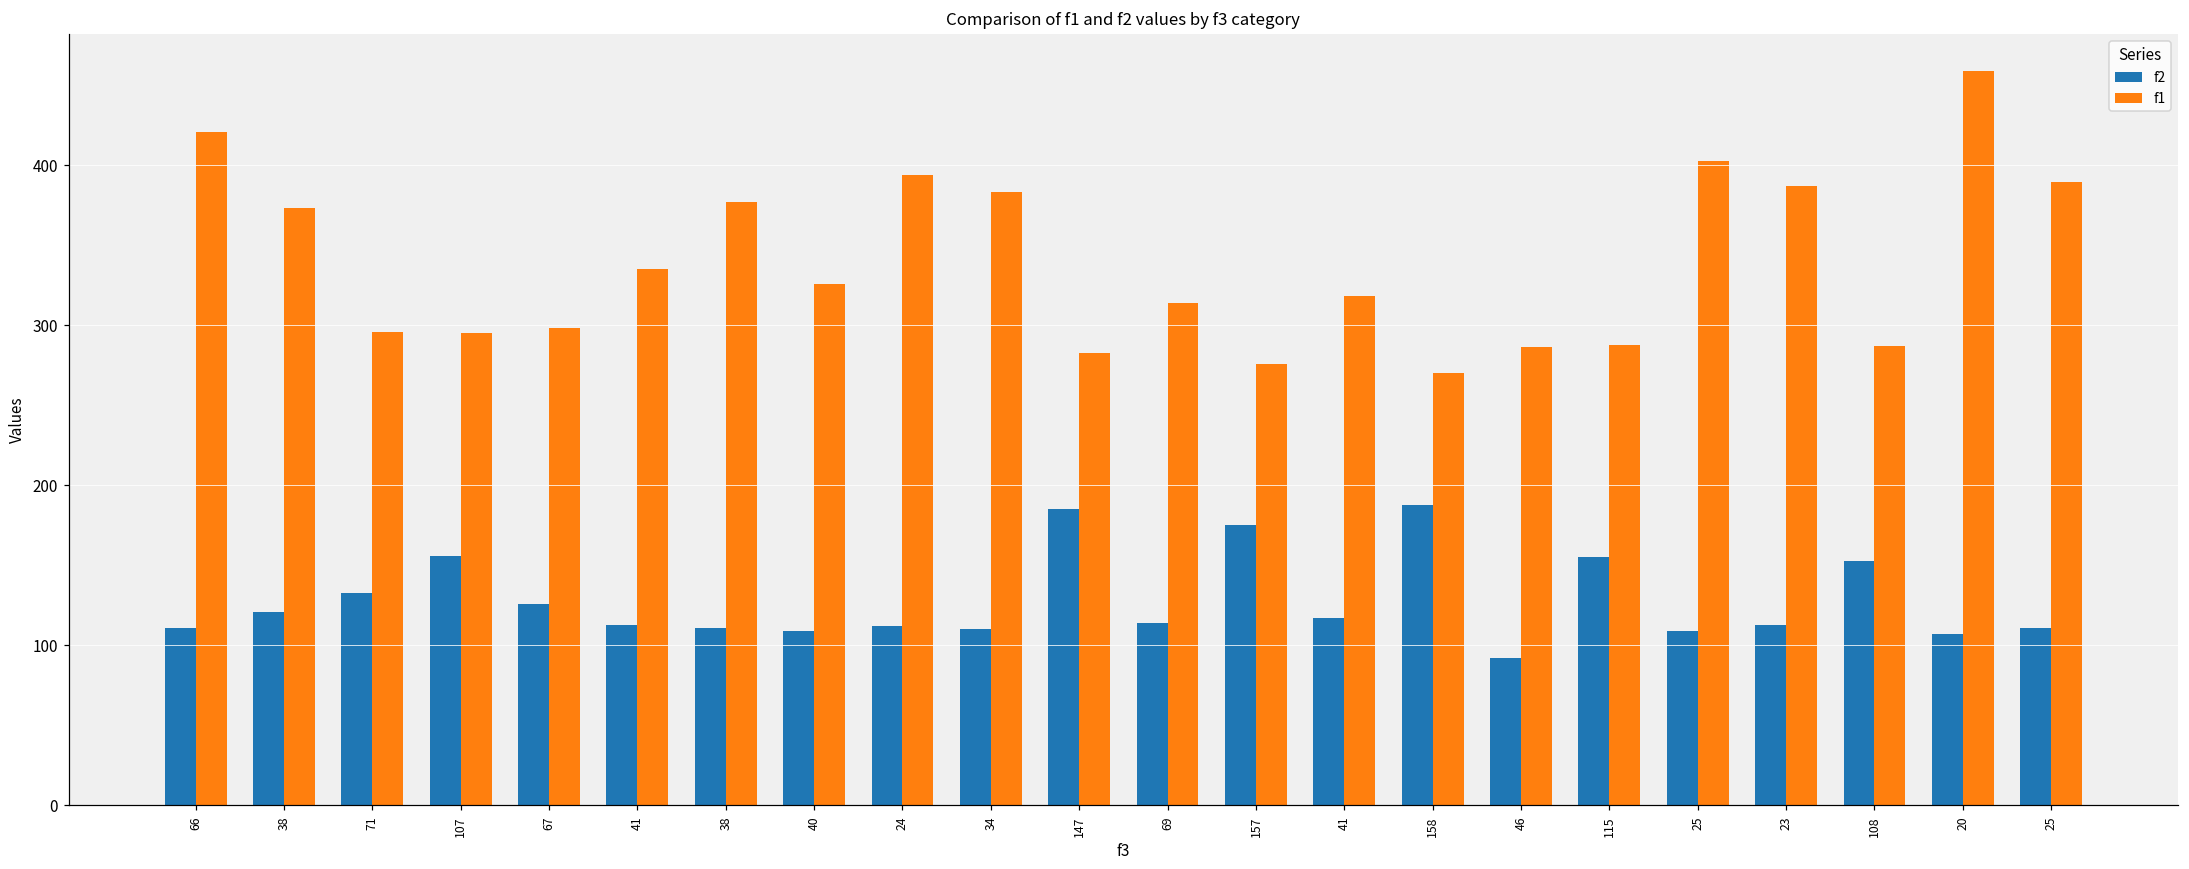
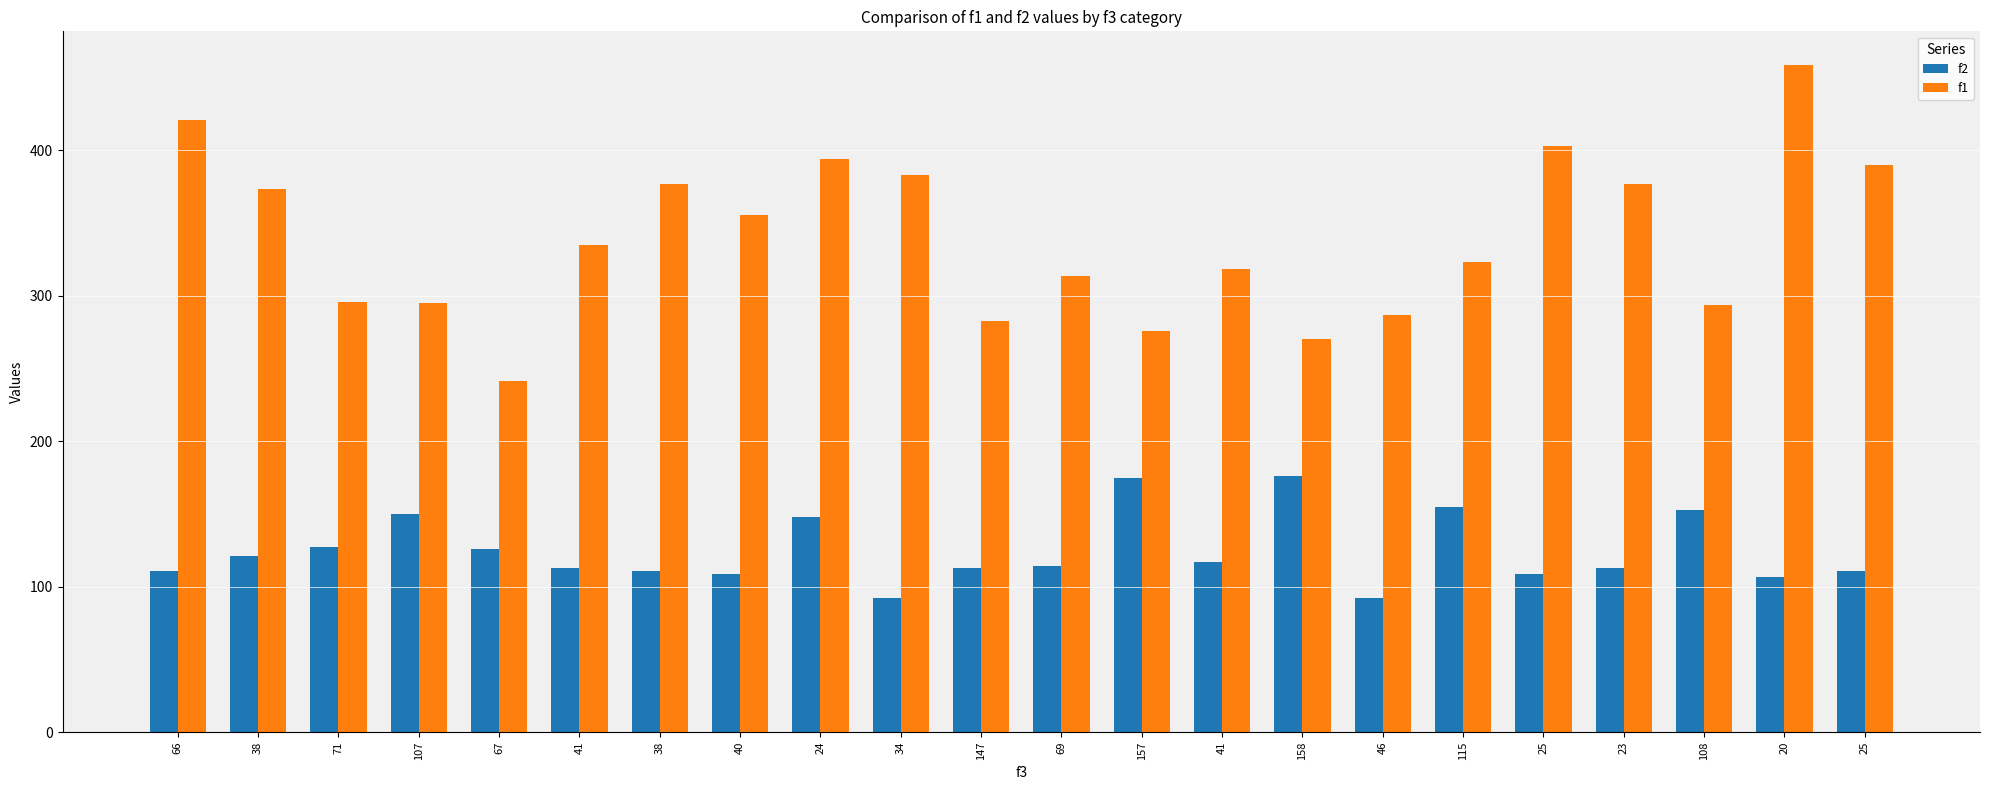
f2, 71: 133 -> 127
f2, 107: 156 -> 150
f1, 67: 298 -> 241
f1, 40: 326 -> 355
f2, 24: 112 -> 148
f2, 34: 110 -> 92
f2, 147: 185 -> 113
f2, 158: 188 -> 176
f1, 115: 288 -> 323
f1, 23: 387 -> 377
f1, 108: 287 -> 294
